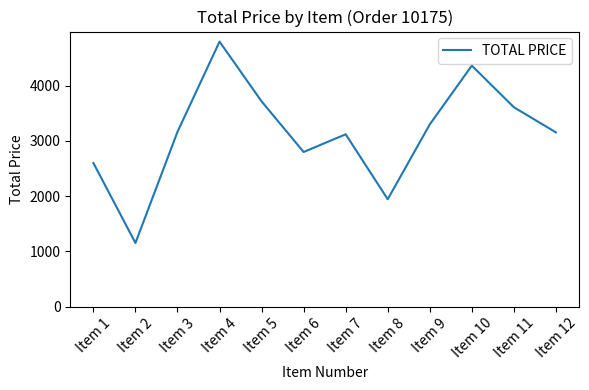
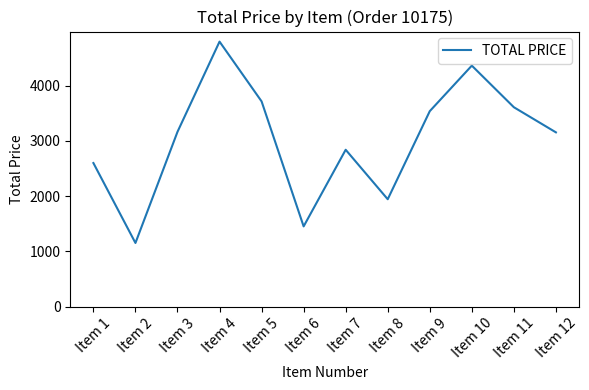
Item 6: 2800 -> 1500
Item 7: 3100 -> 2800
Item 9: 3300 -> 3500
